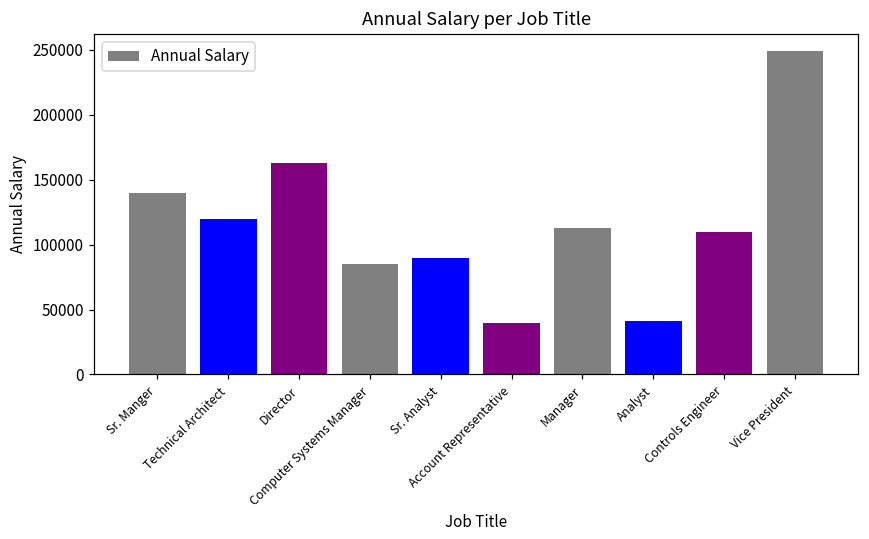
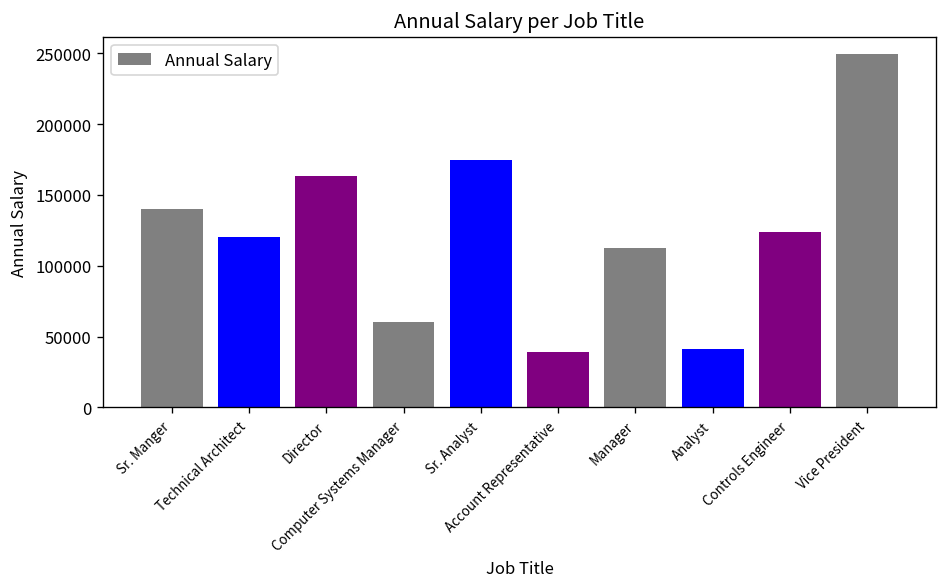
Computer Systems Manager: 85000 -> 60000
Sr. Analyst: 90000 -> 175000
Controls Engineer: 110000 -> 124000
